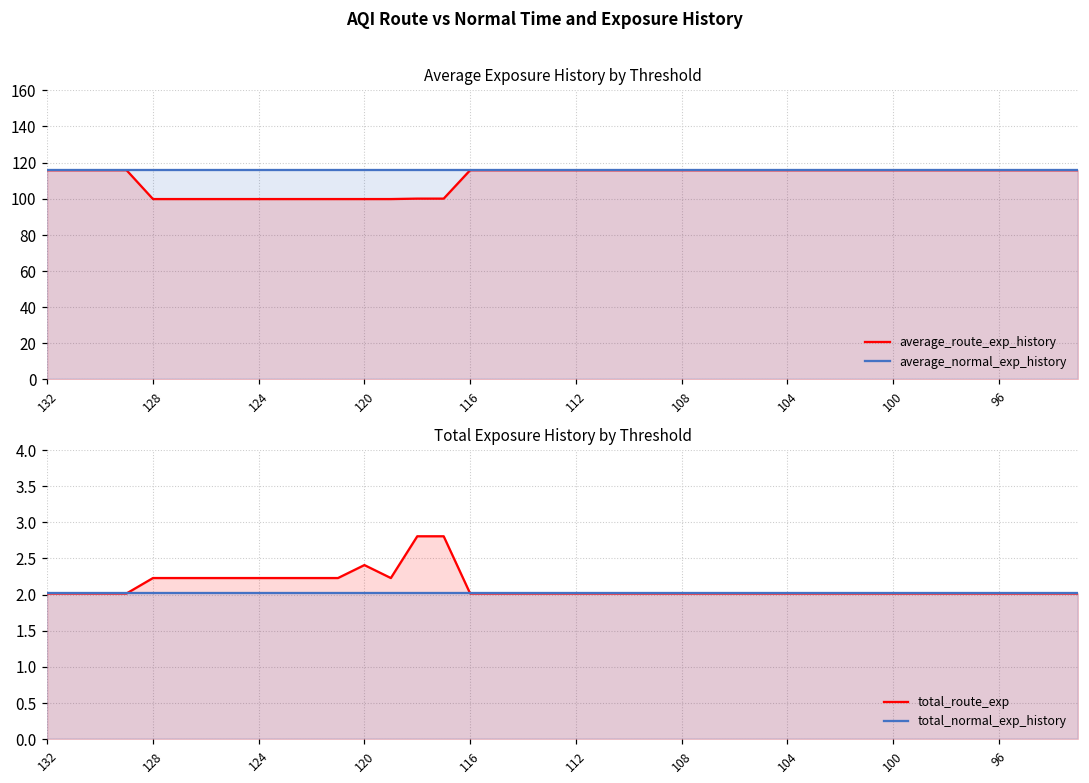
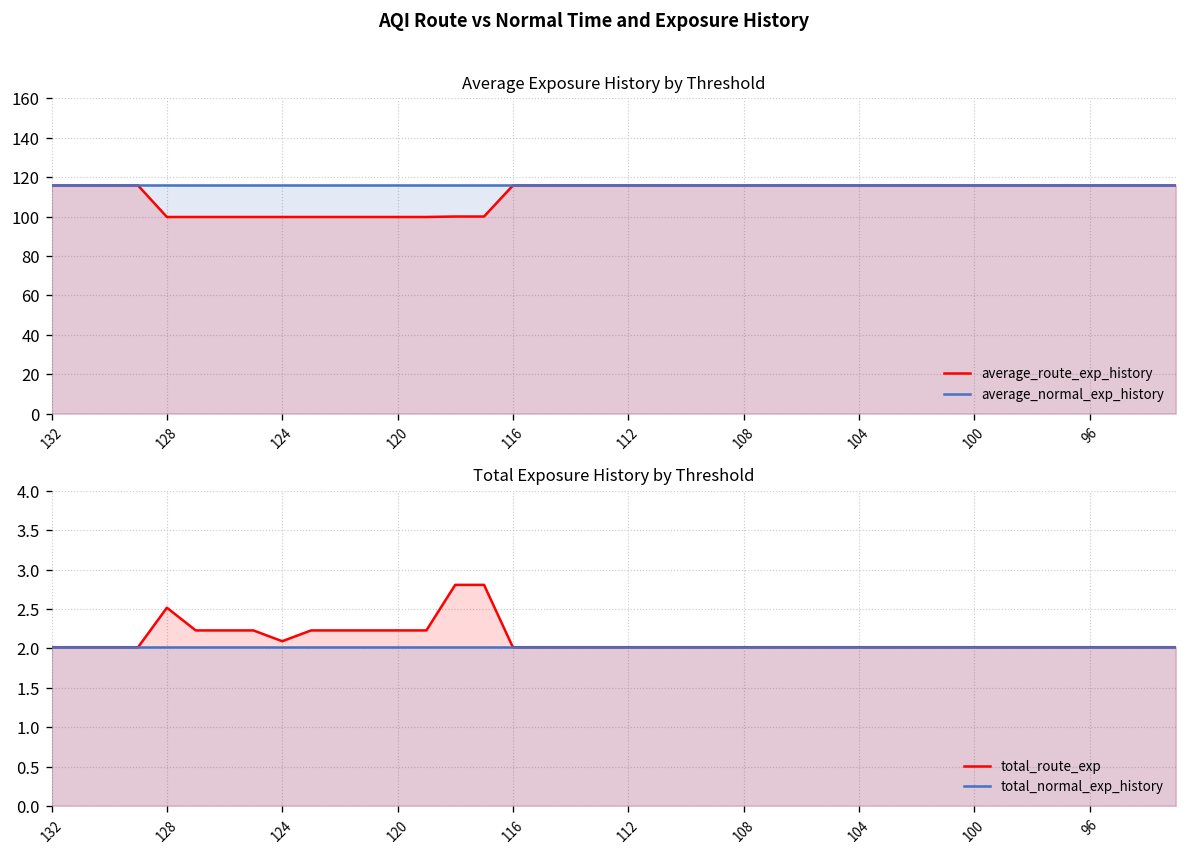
Total Exposure History by Threshold, total_route_exp, 128: 2.2 -> 2.5
Total Exposure History by Threshold, total_route_exp, 124: 2.2 -> 2.1
Total Exposure History by Threshold, total_route_exp, 120: 2.4 -> 2.2
